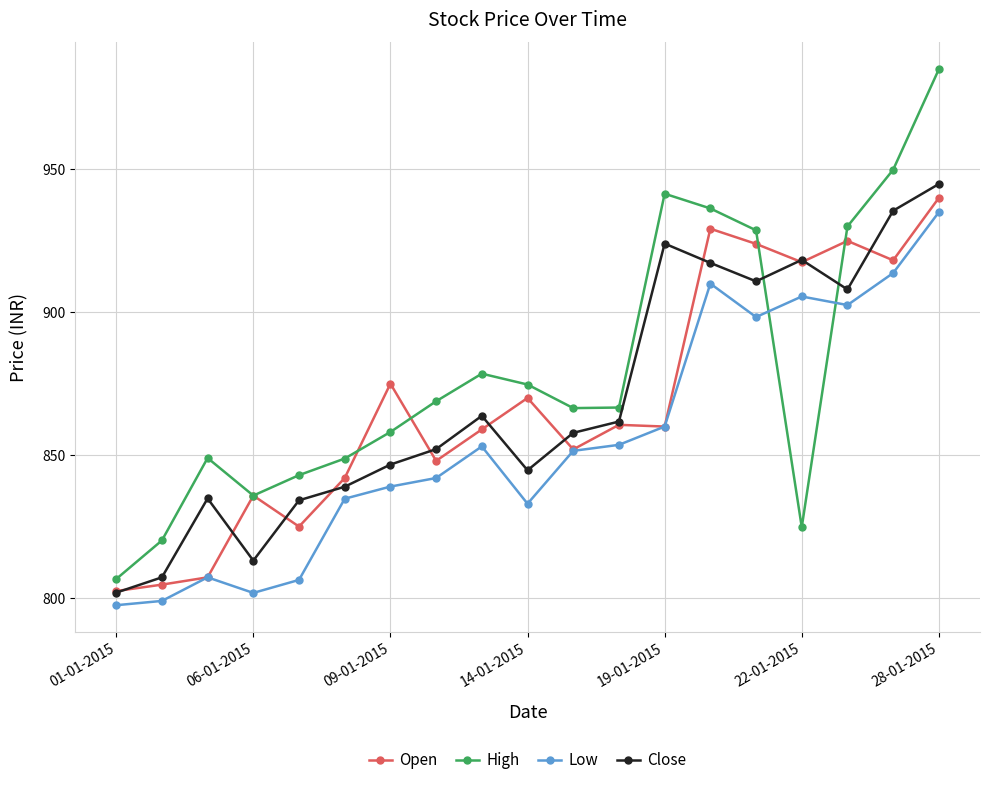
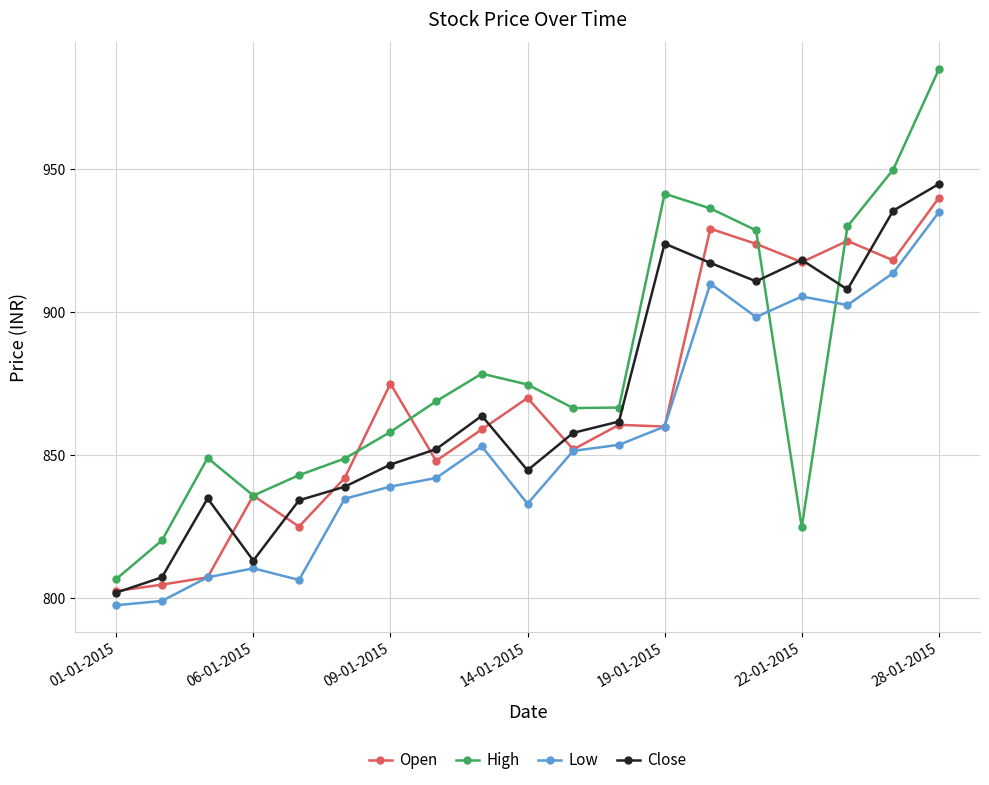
Low, 06-01-2015: 802 -> 810
